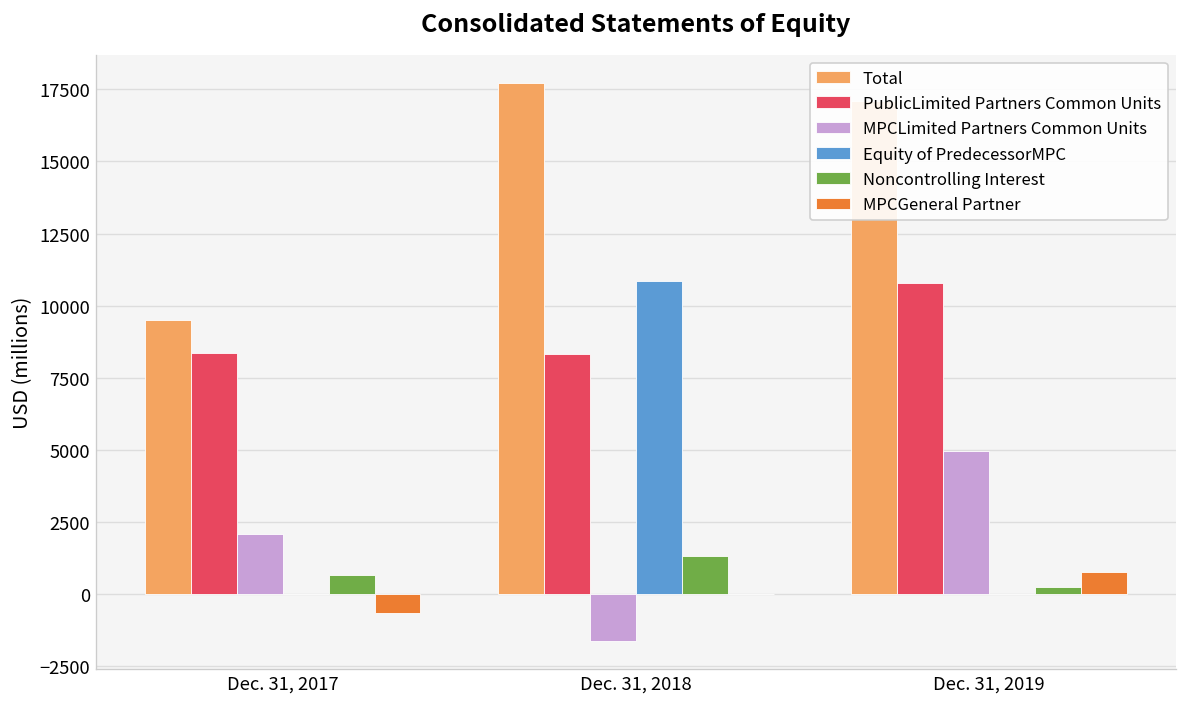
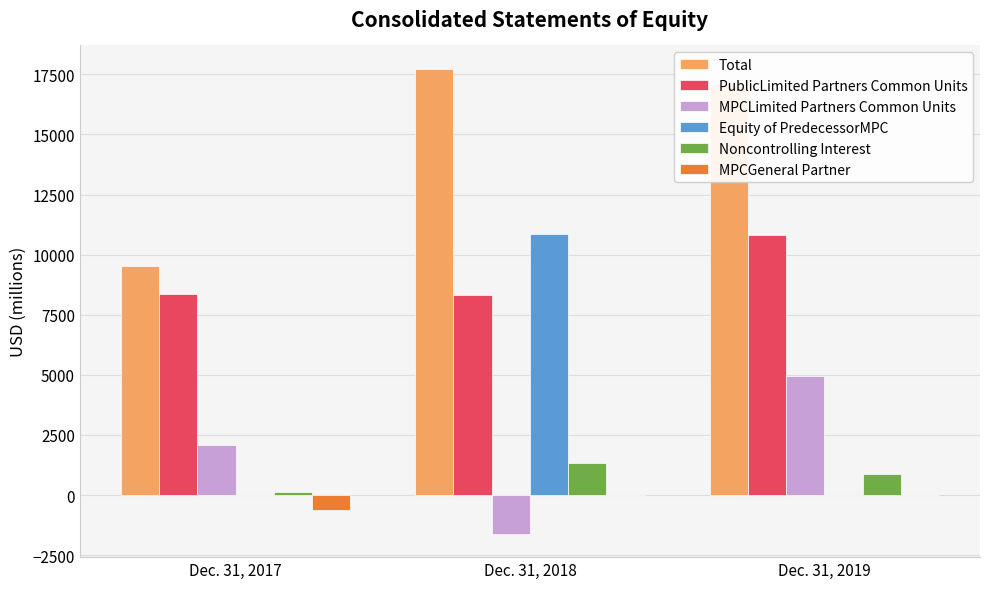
Noncontrolling Interest, Dec. 31, 2017: 700 -> 100
Noncontrolling Interest, Dec. 31, 2019: 200 -> 900
MPCGeneral Partner, Dec. 31, 2019: 800 -> 0
